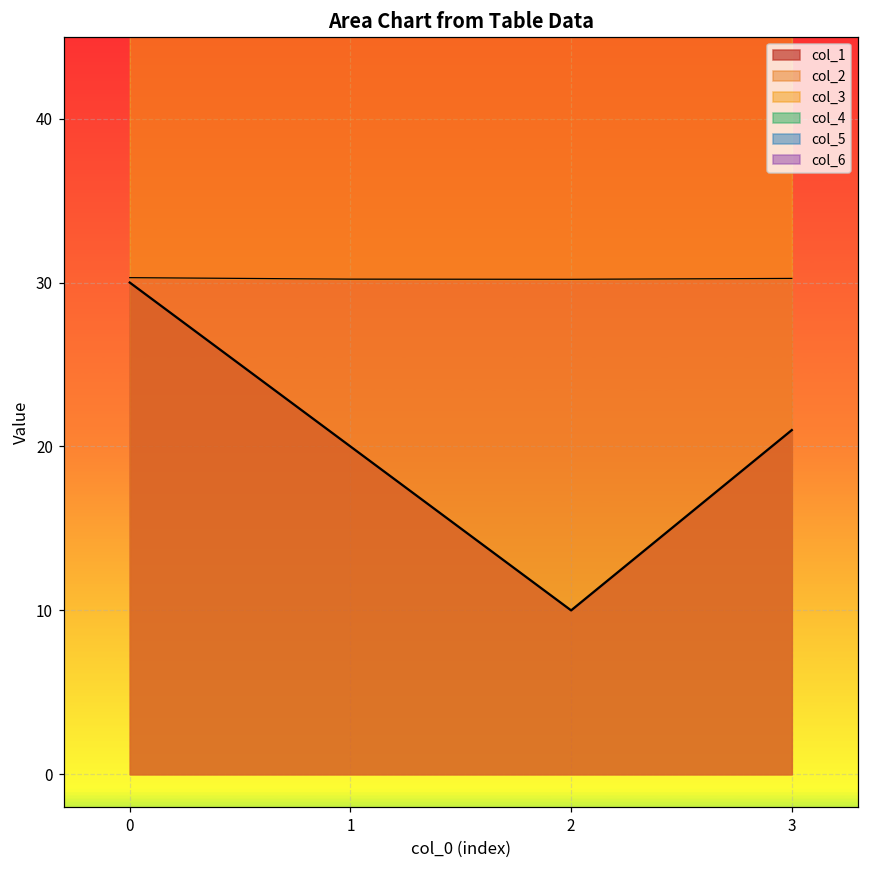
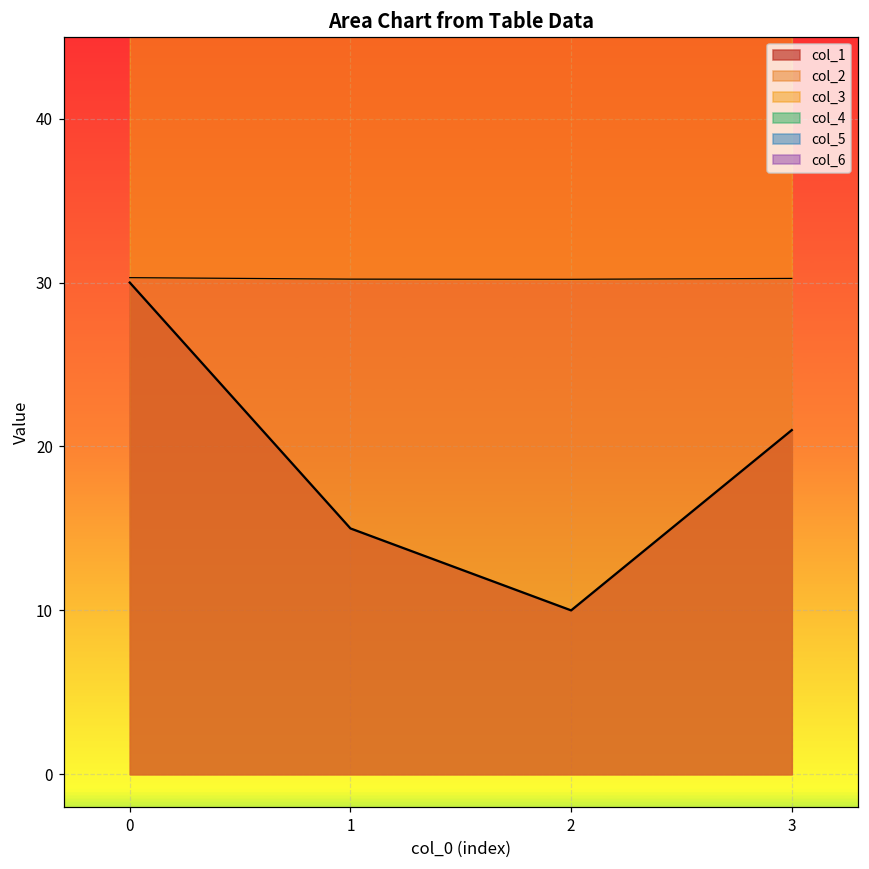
col_1, 1: 20 -> 15
